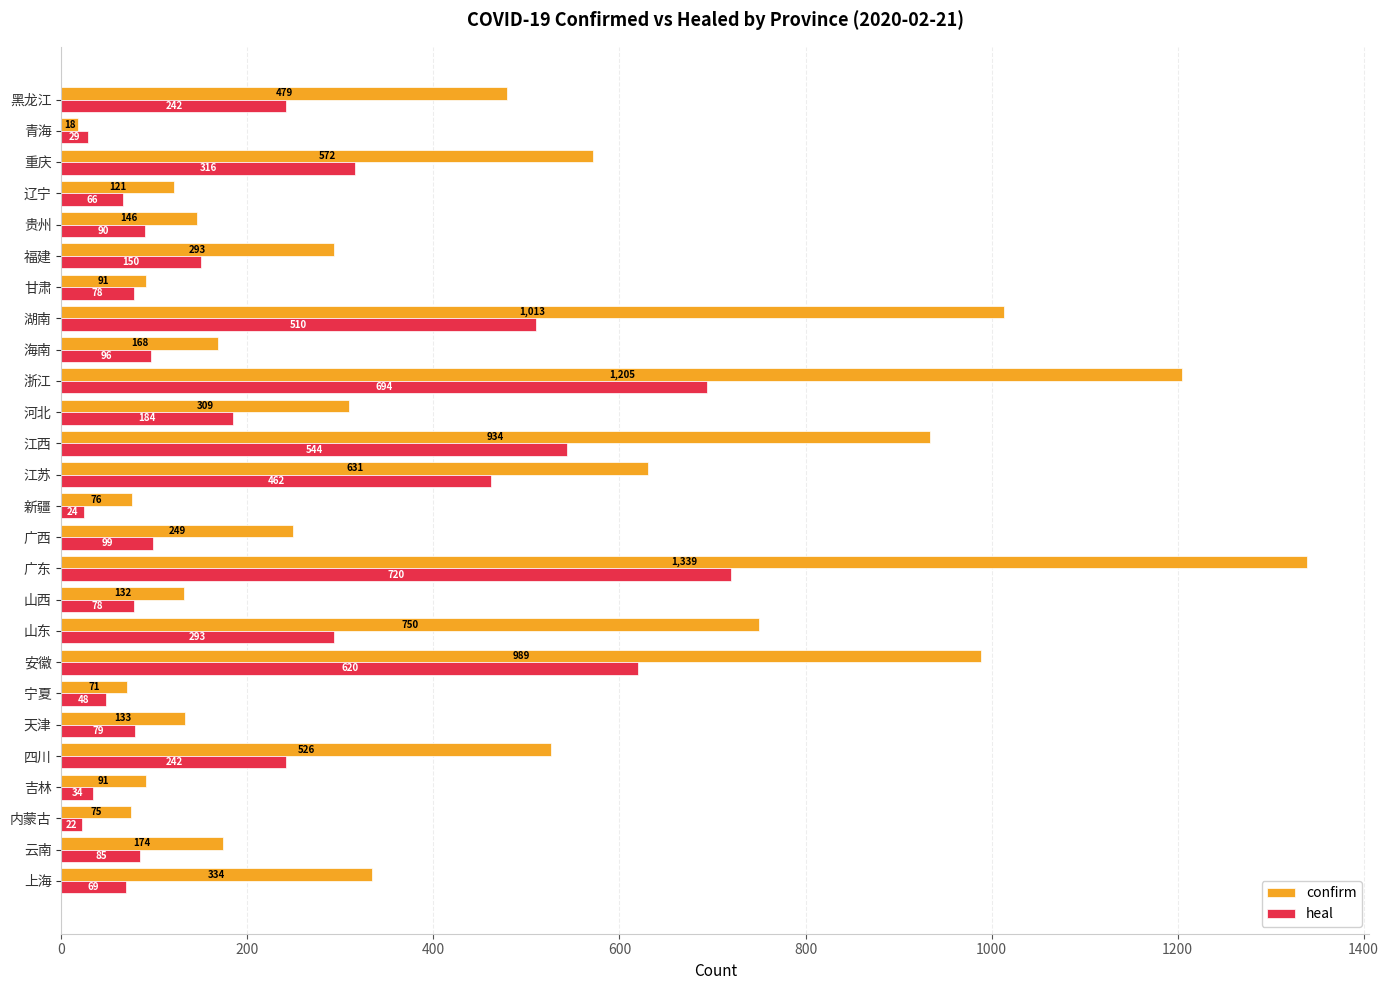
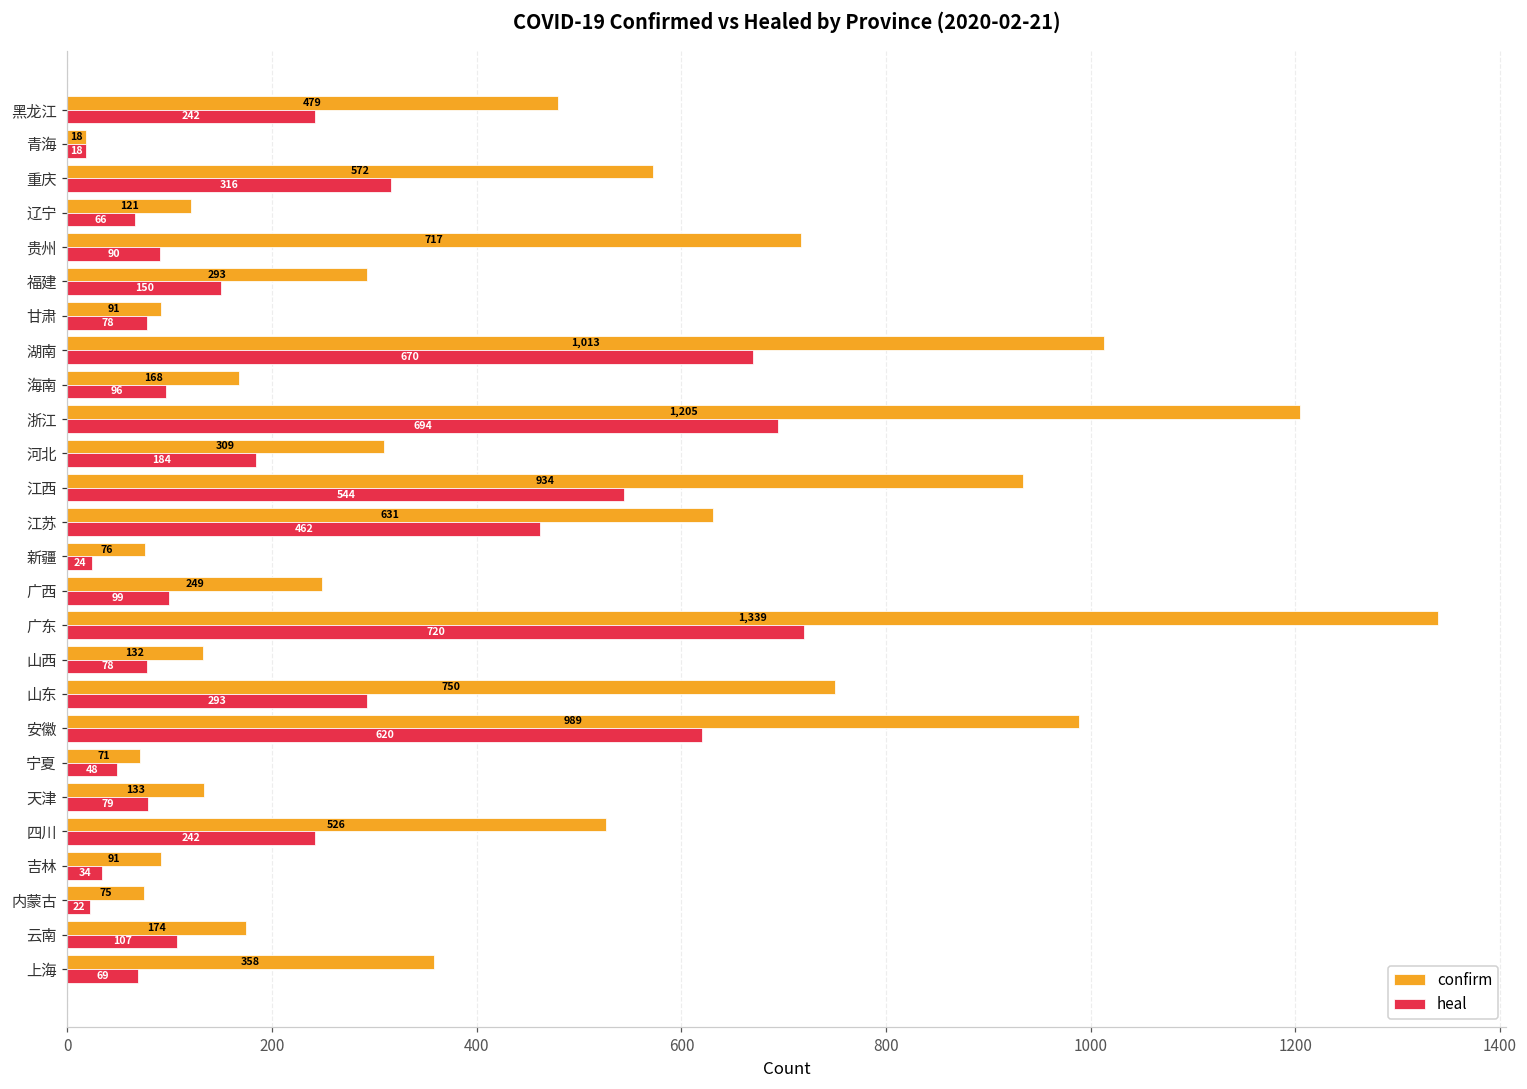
heal, 青海: 29 -> 18
confirm, 贵州: 146 -> 717
heal, 湖南: 510 -> 670
heal, 云南: 85 -> 107
confirm, 上海: 334 -> 358
